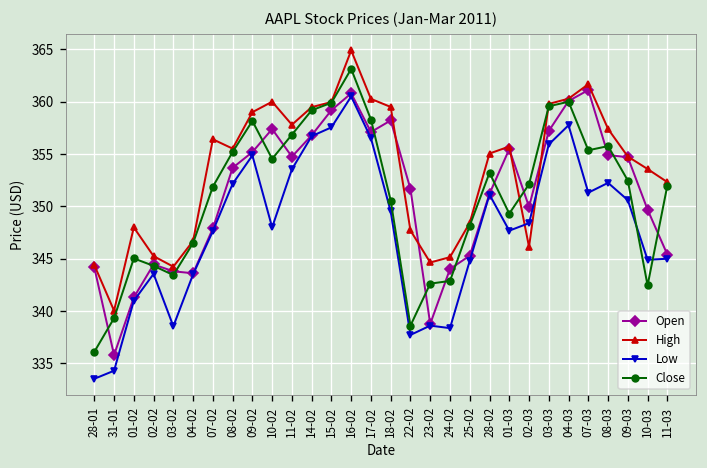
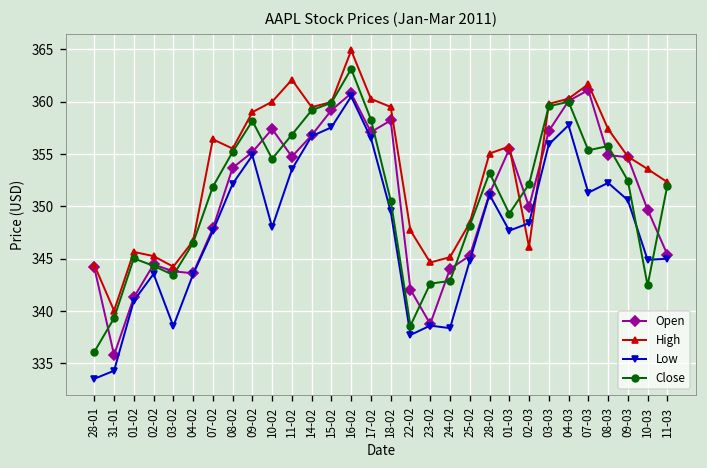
High, 01-02: 348 -> 346
High, 11-02: 358 -> 362
Open, 22-02: 352 -> 342
